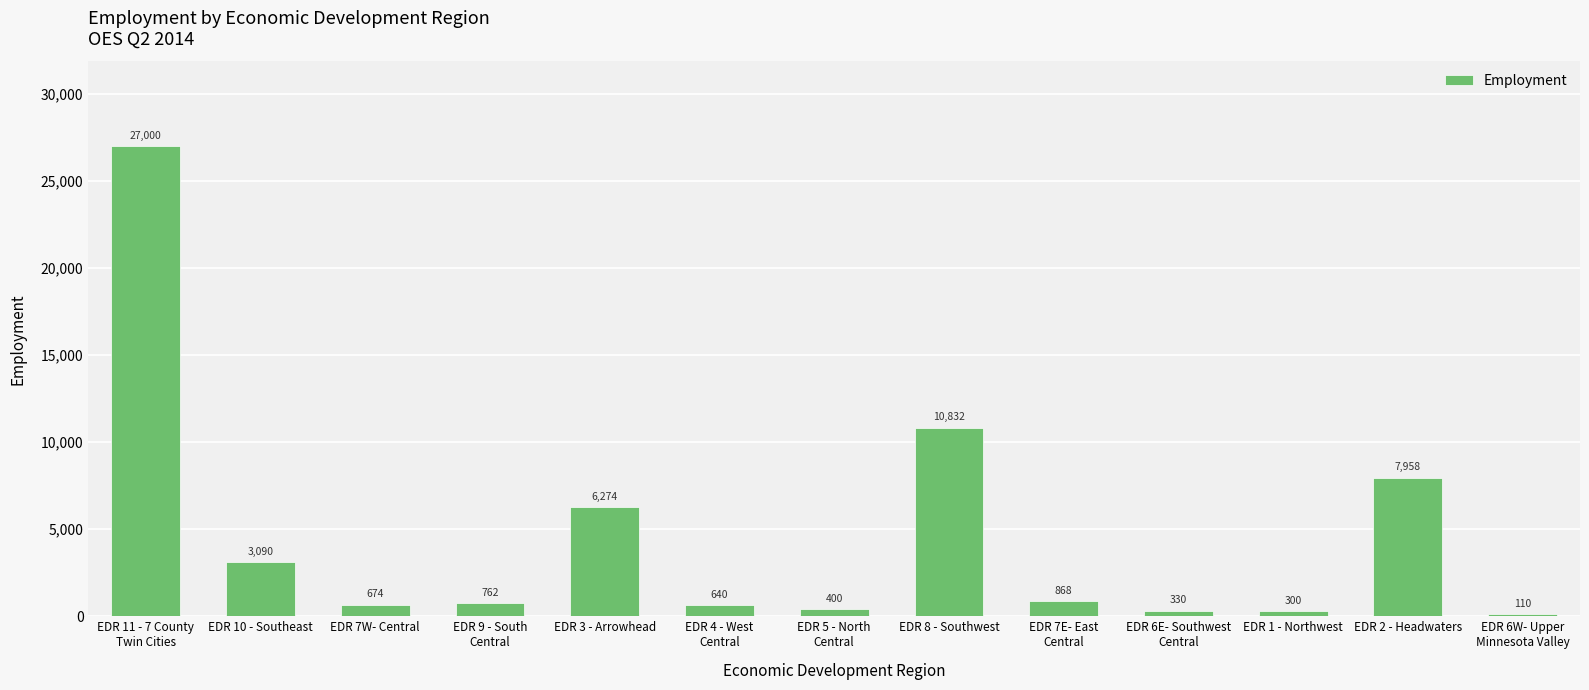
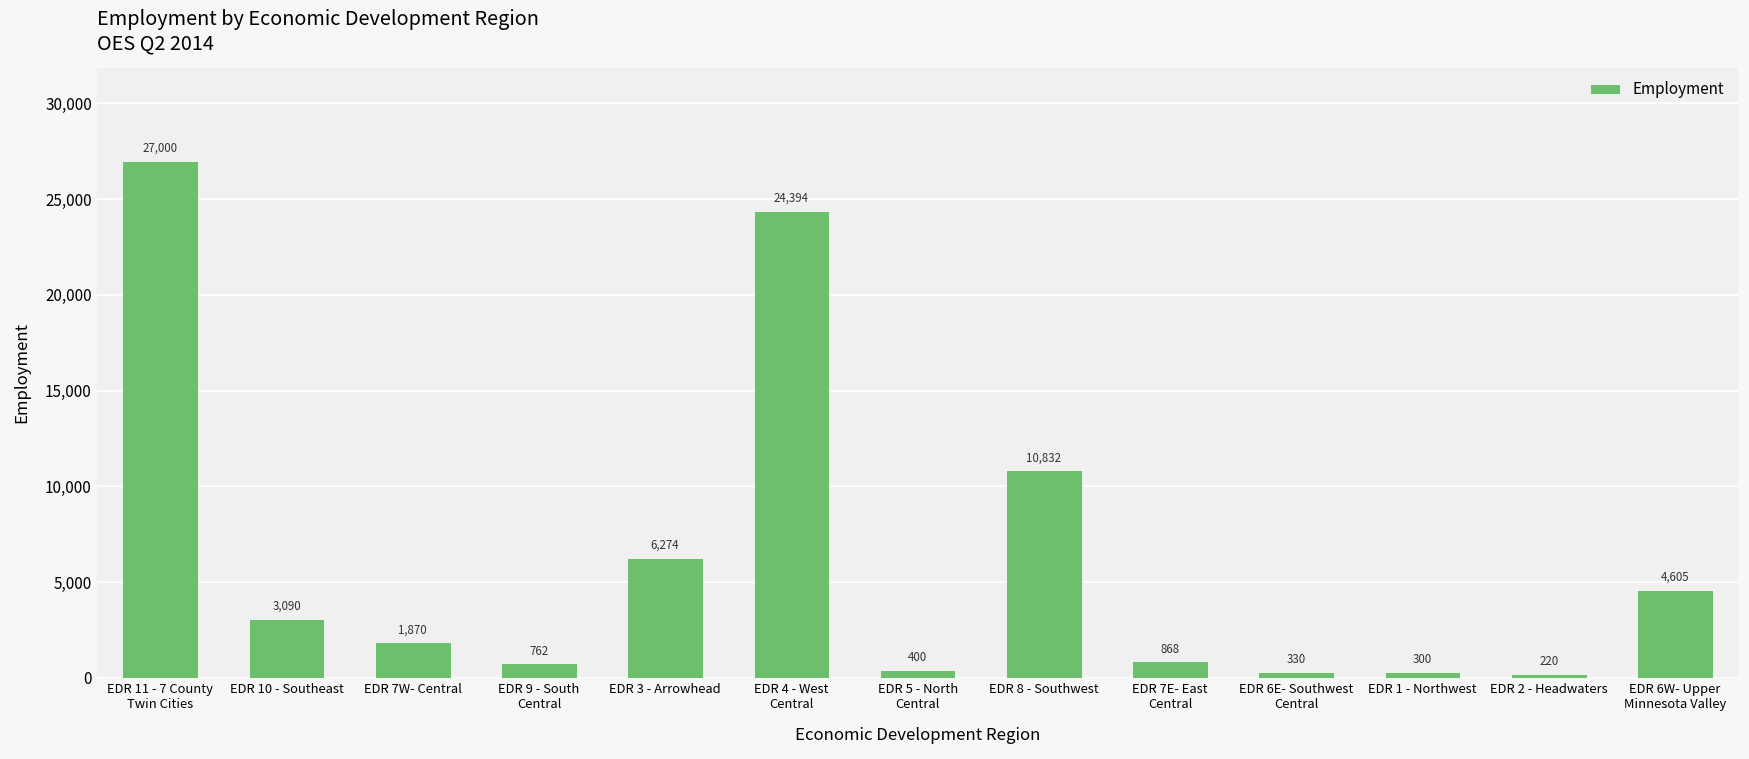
EDR 7W- Central: 674 -> 1,870
EDR 4 - West Central: 640 -> 24,394
EDR 2 - Headwaters: 7,958 -> 220
EDR 6W- Upper Minnesota Valley: 110 -> 4,605
